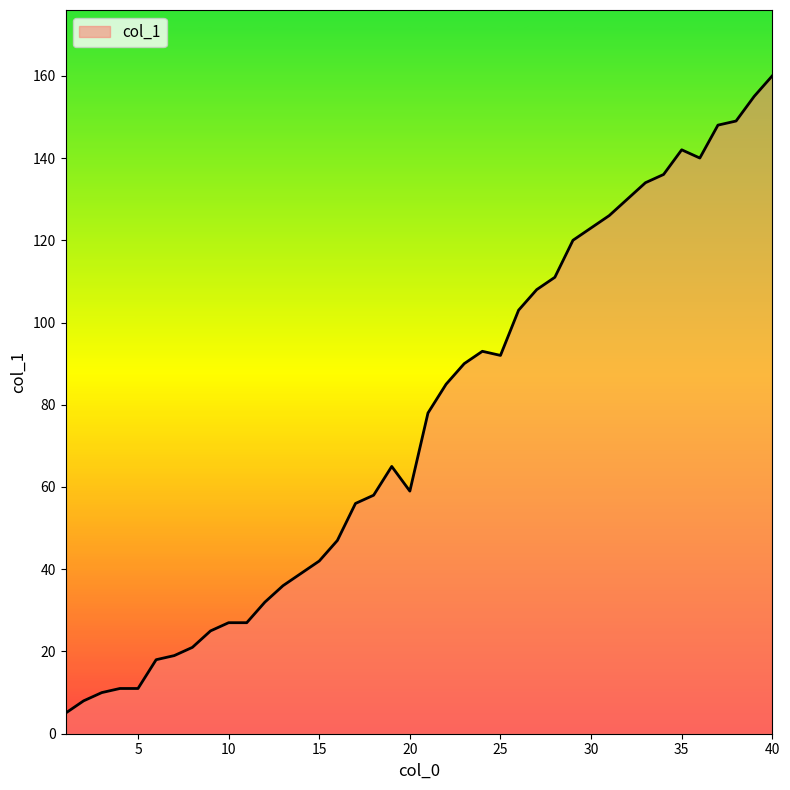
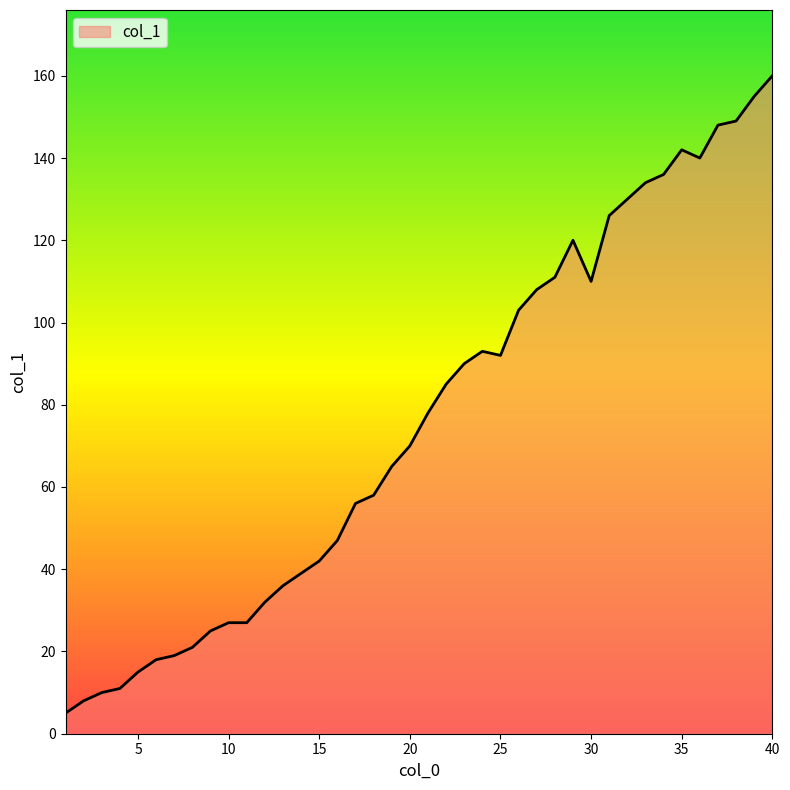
5: 11 -> 15
20: 59 -> 70
30: 123 -> 110
